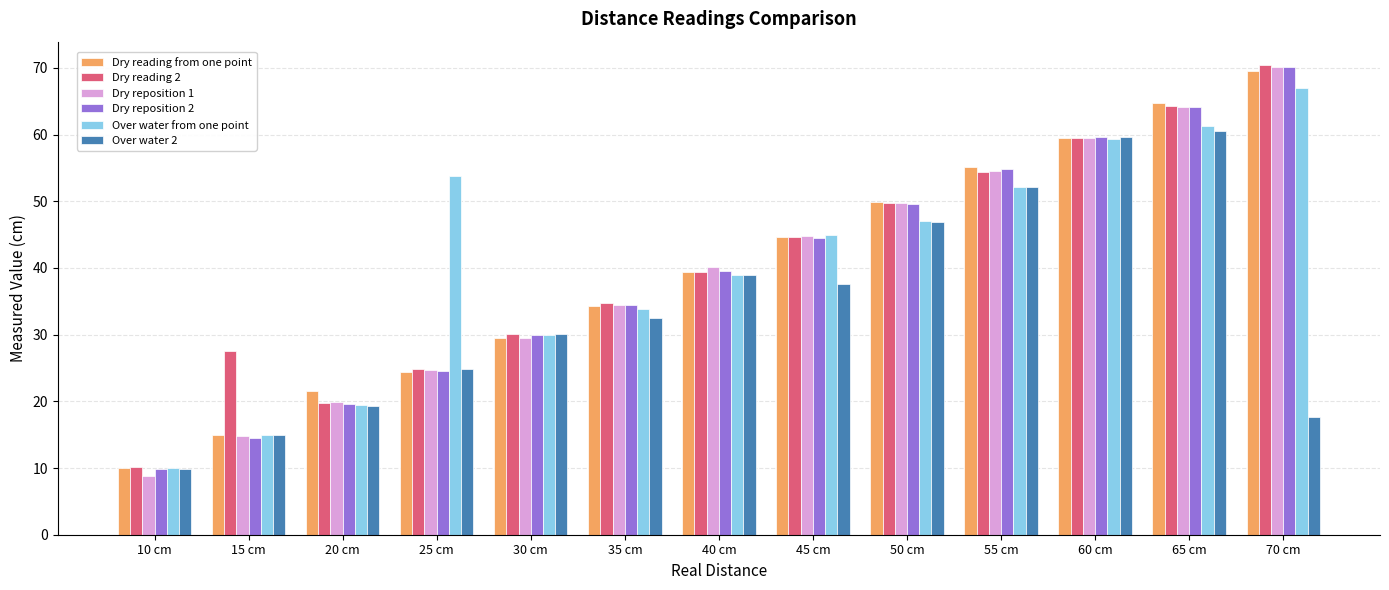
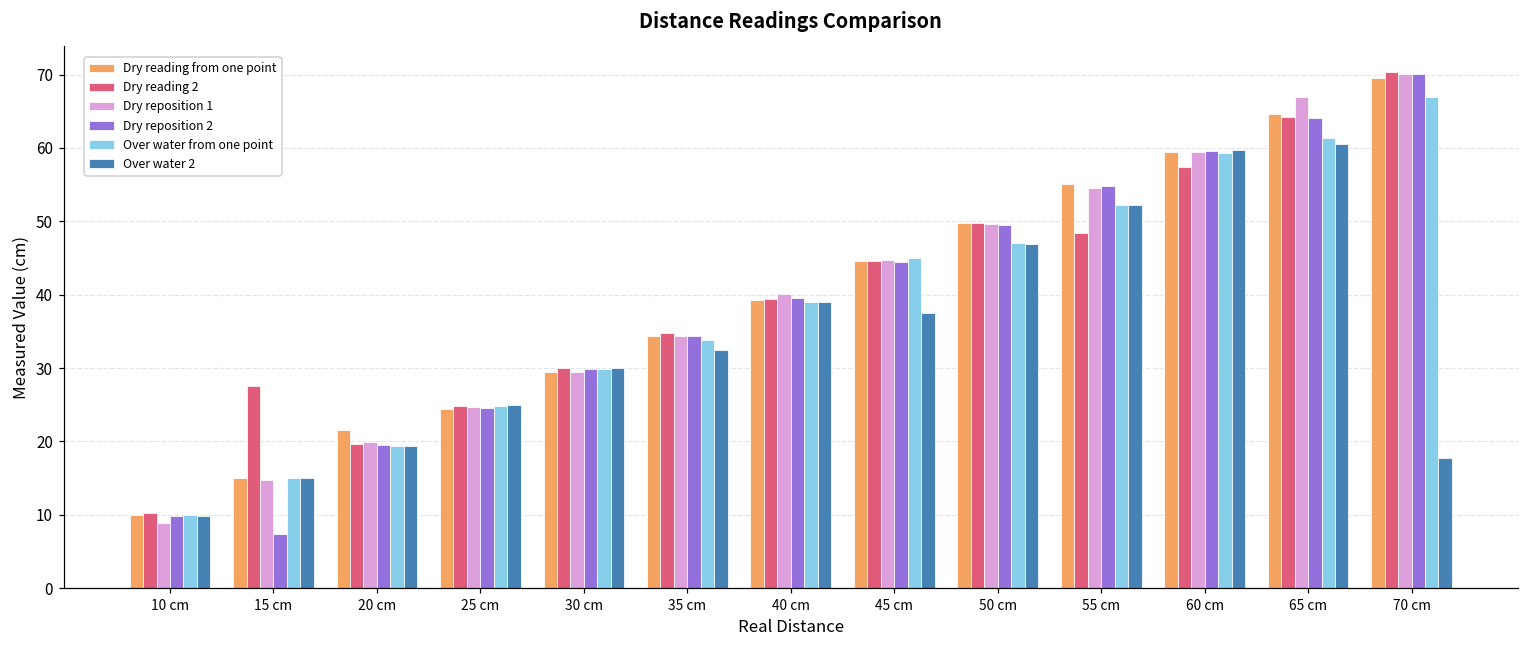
Dry reposition 2, 15 cm: 15 -> 7
Over water from one point, 25 cm: 54 -> 25
Dry reading 2, 55 cm: 54 -> 48
Dry reading 2, 60 cm: 60 -> 57
Dry reposition 1, 65 cm: 64 -> 67
